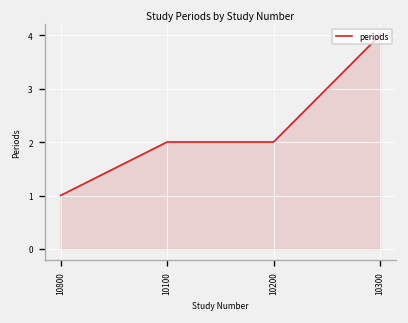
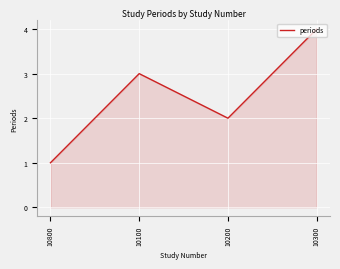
10100: 2 -> 3
